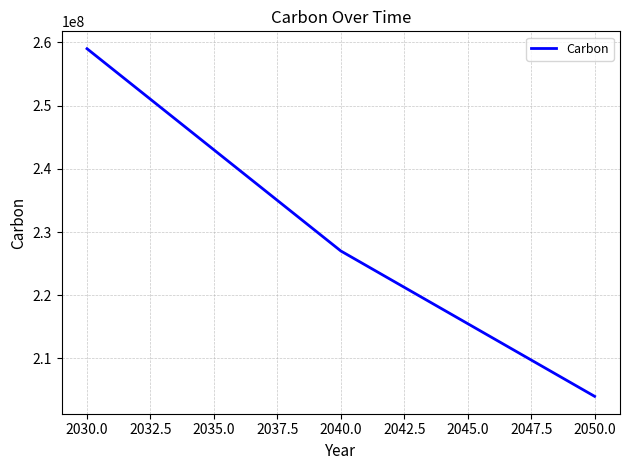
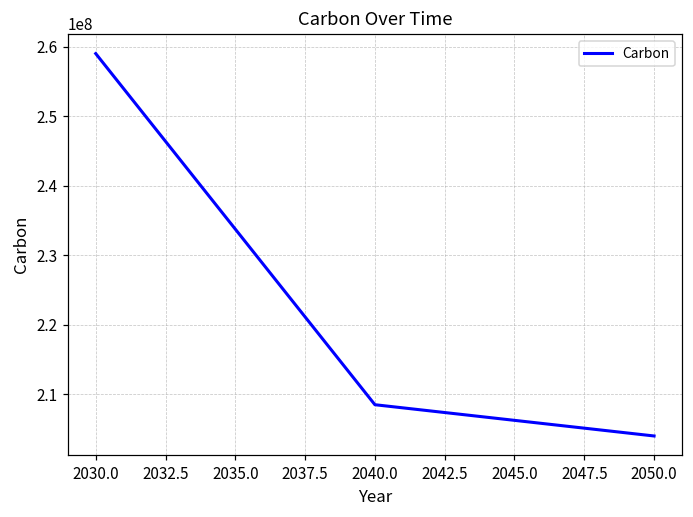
2040.0: 227000000 -> 208000000
